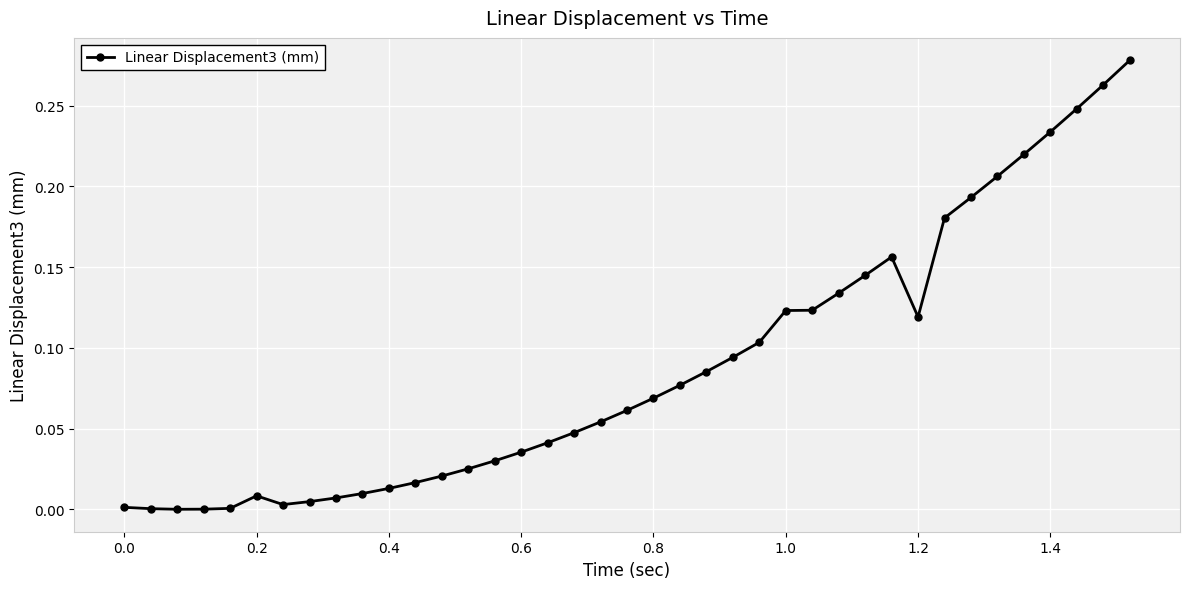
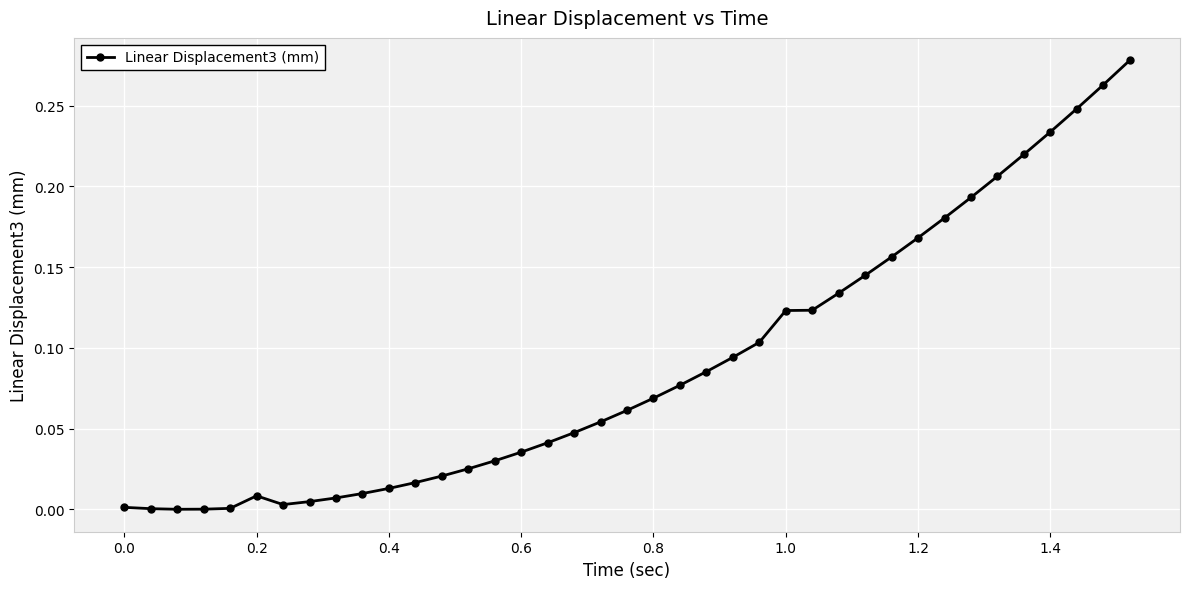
1.2: 0.119 -> 0.168
